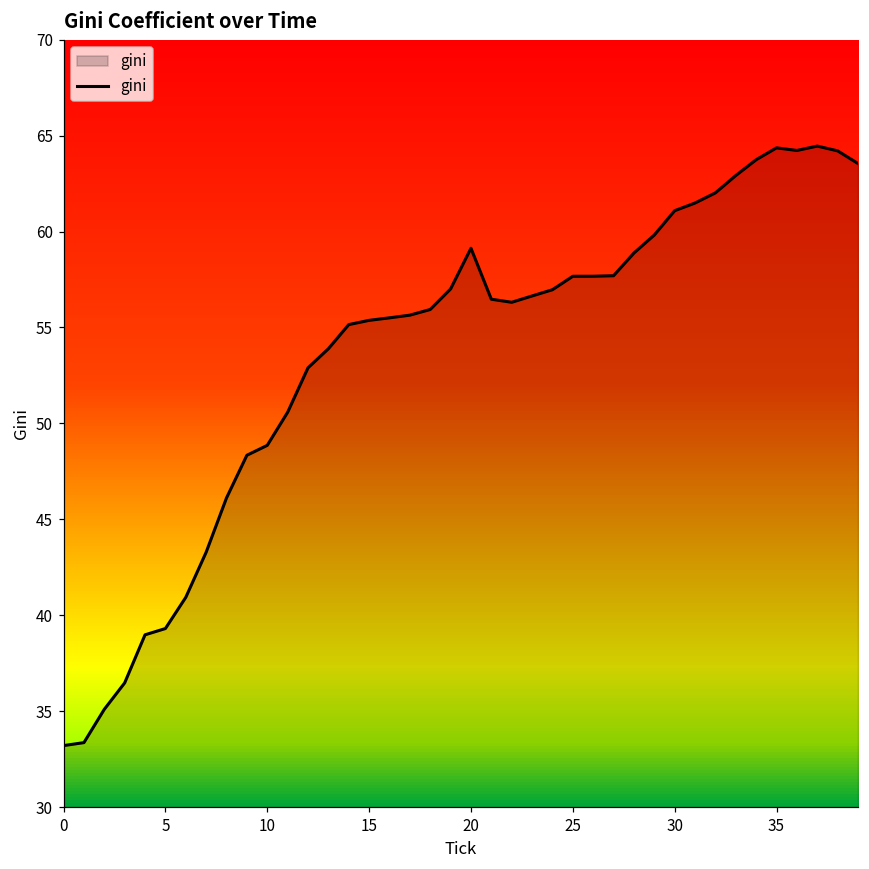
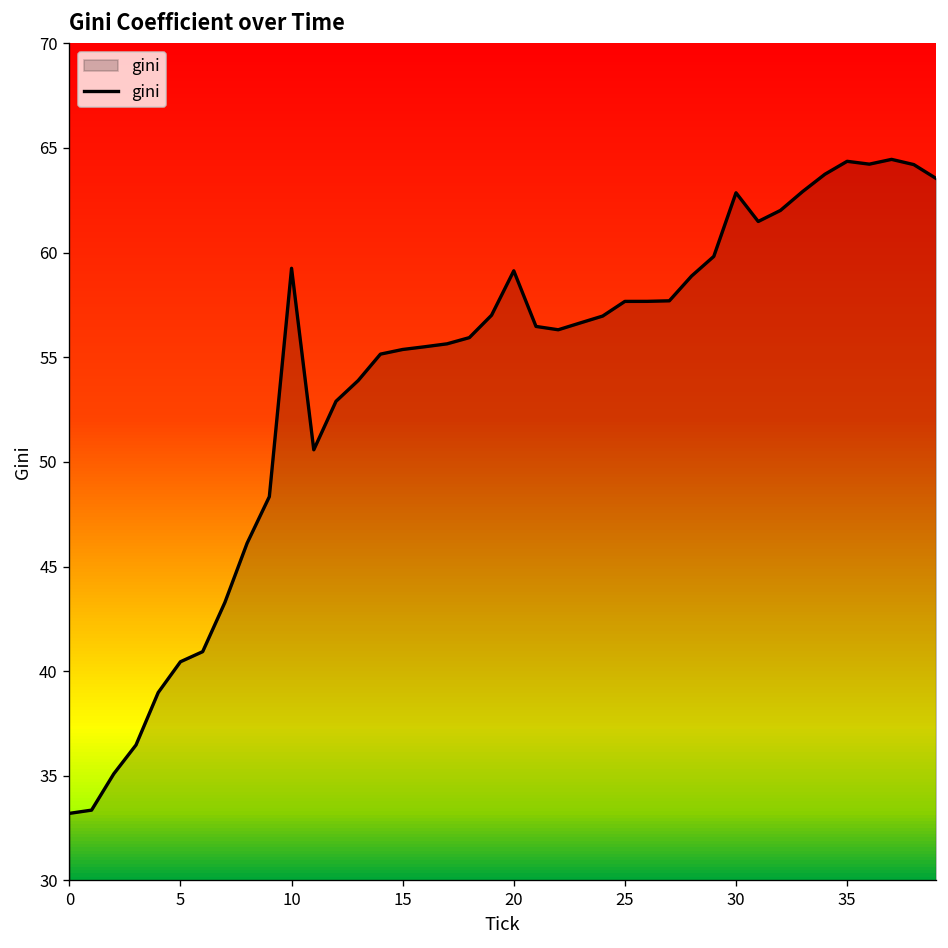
5: 39.3 -> 40.5
10: 48.9 -> 59.3
30: 61.1 -> 62.9
